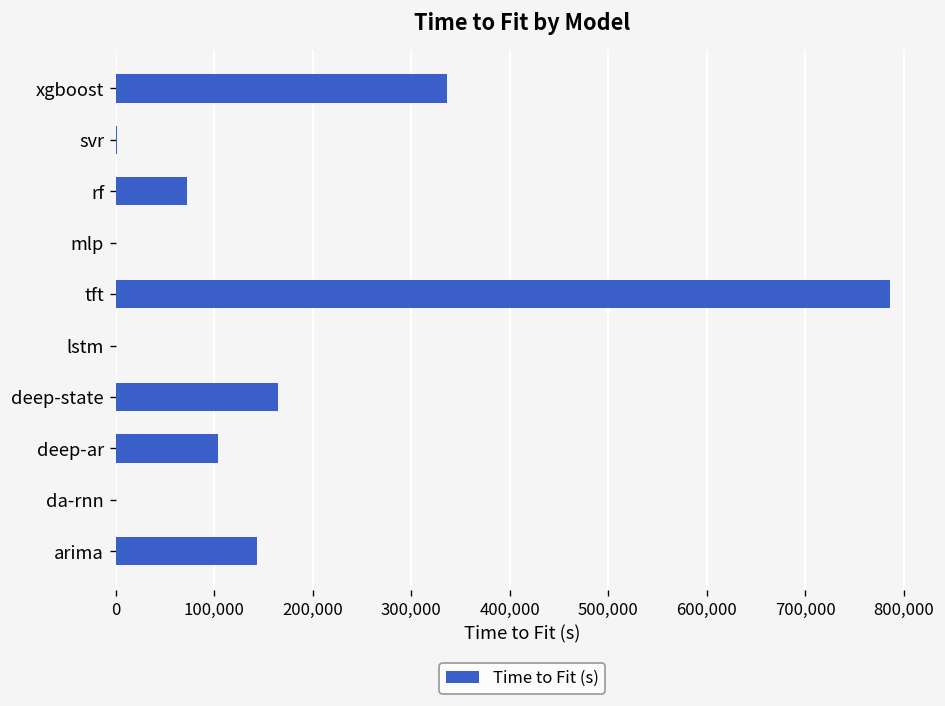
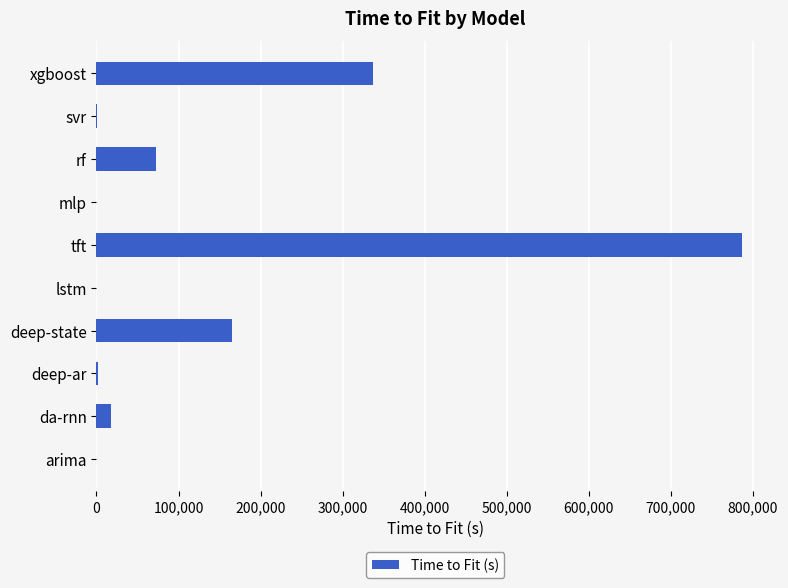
deep-ar: 100,000 -> 0
da-rnn: 0 -> 20,000
arima: 140,000 -> 0
